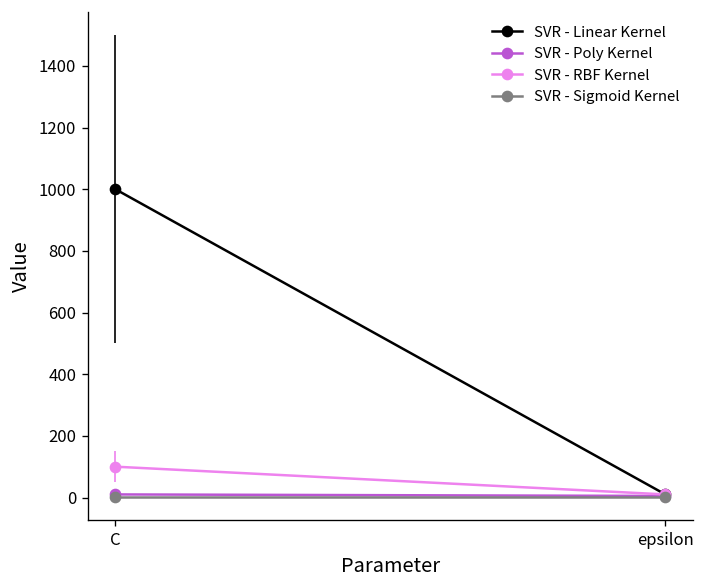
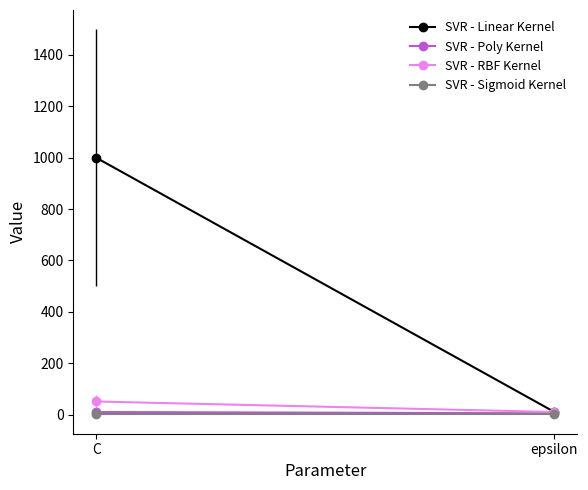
SVR - RBF Kernel, C: 100 -> 50
